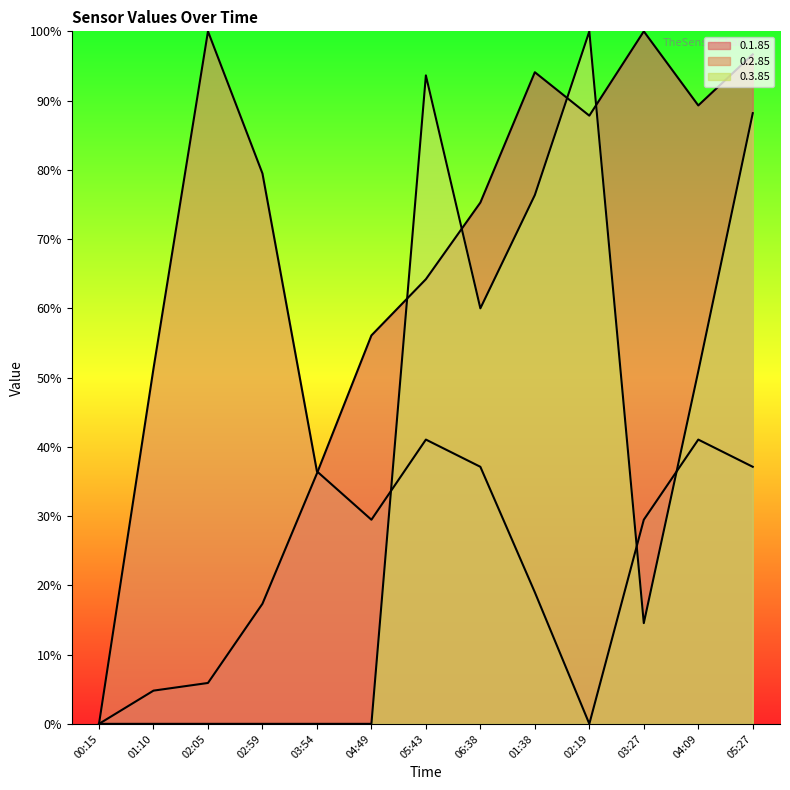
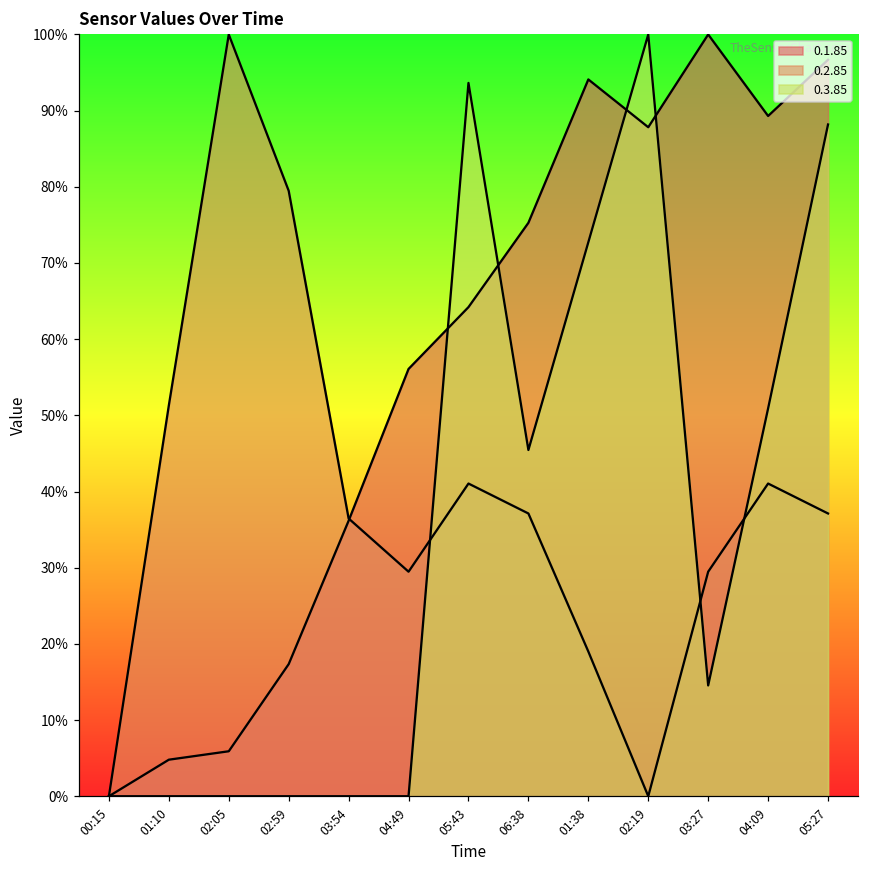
0.3.85, 06:38: 60% -> 45%
0.3.85, 01:38: 76% -> 73%
